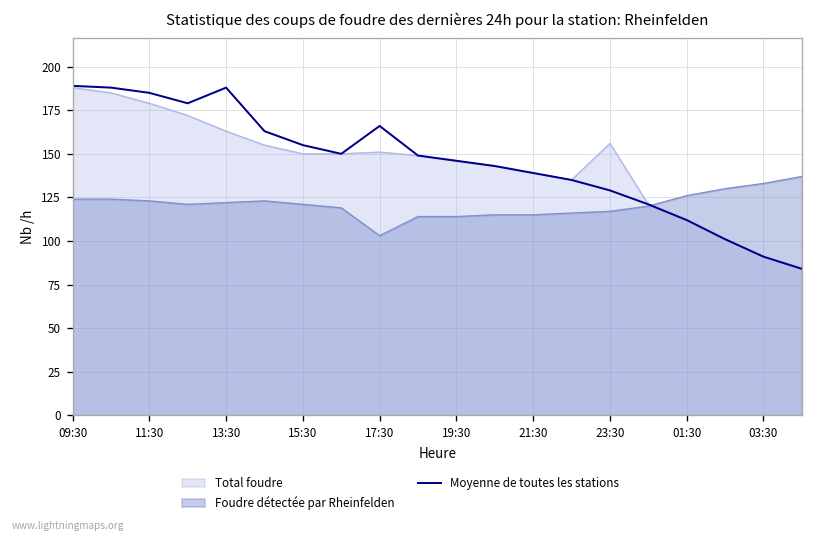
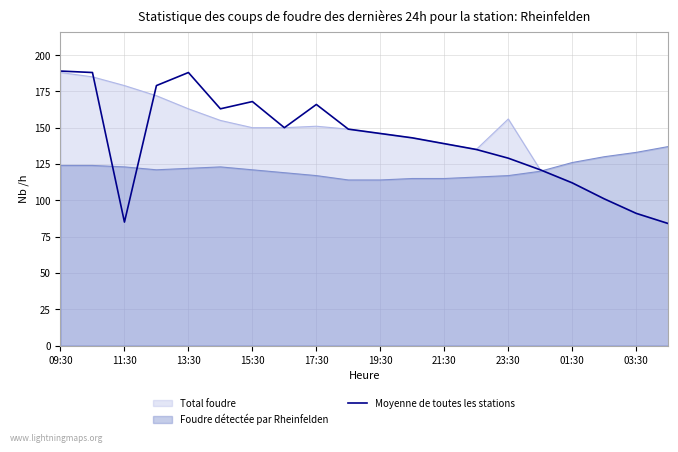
Moyenne de toutes les stations, 11:30: 185 -> 85
Moyenne de toutes les stations, 15:30: 155 -> 168
Foudre détectée par Rheinfelden, 17:30: 103 -> 117
